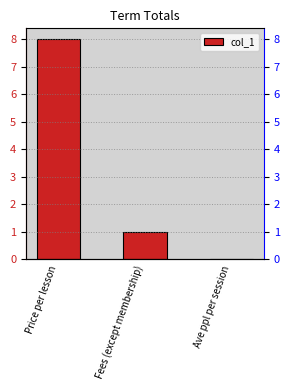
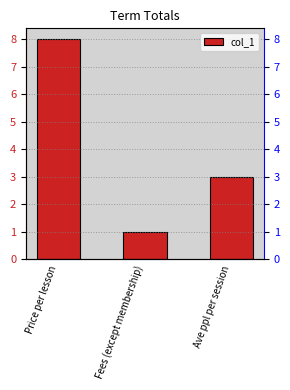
Ave ppl per session: 0 -> 3
